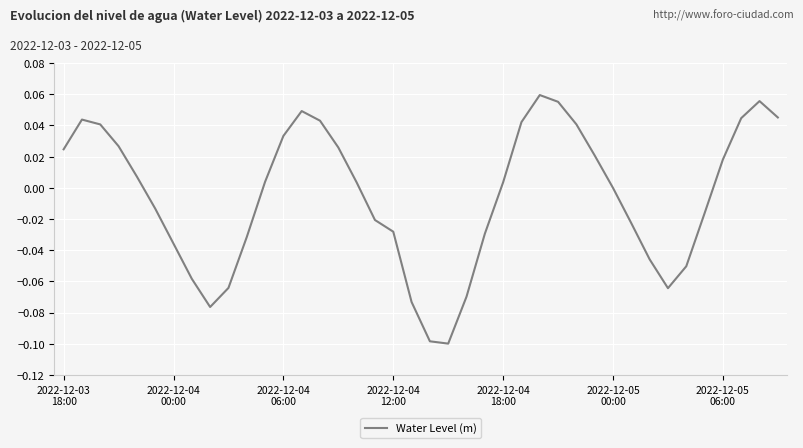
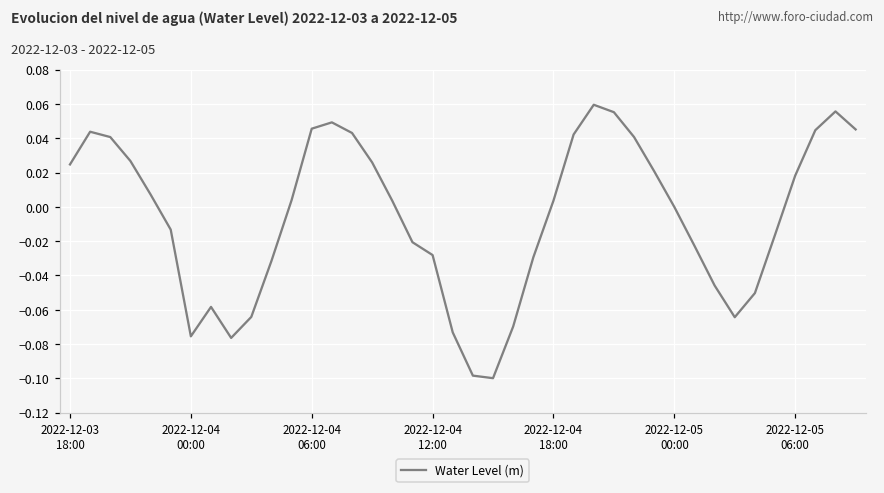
2022-12-04 00:00: -0.036 -> -0.076
2022-12-04 06:00: 0.033 -> 0.046
